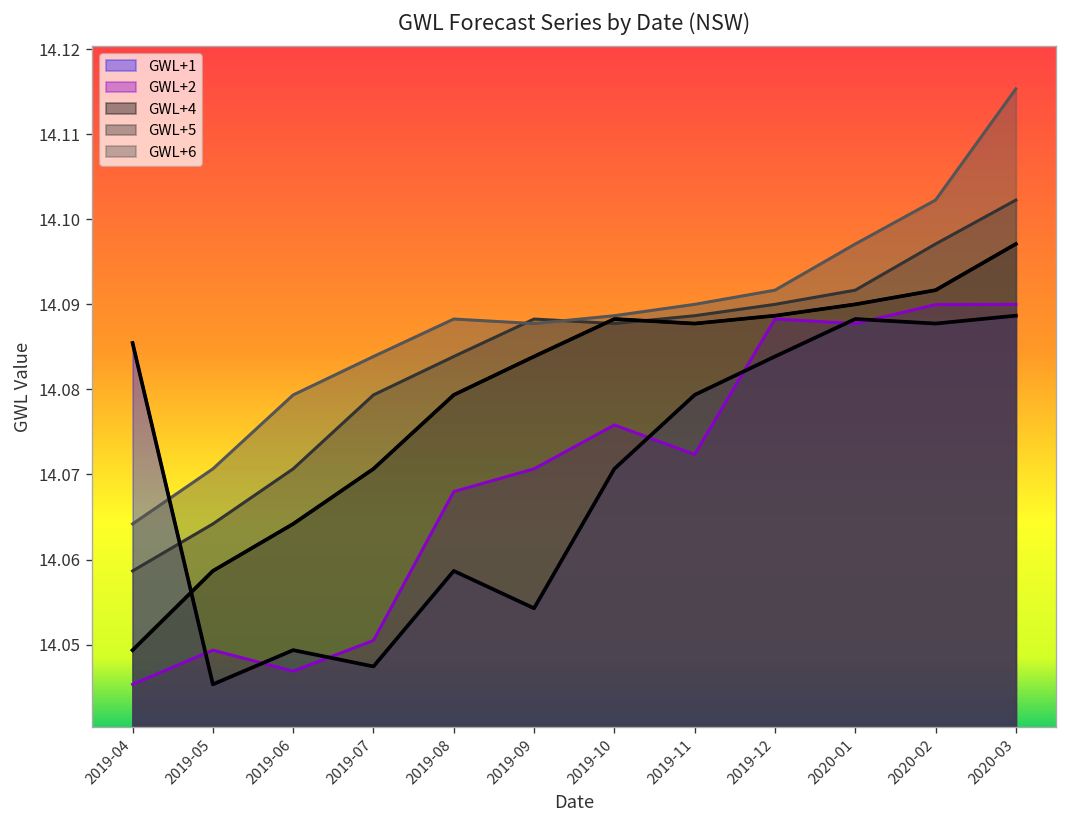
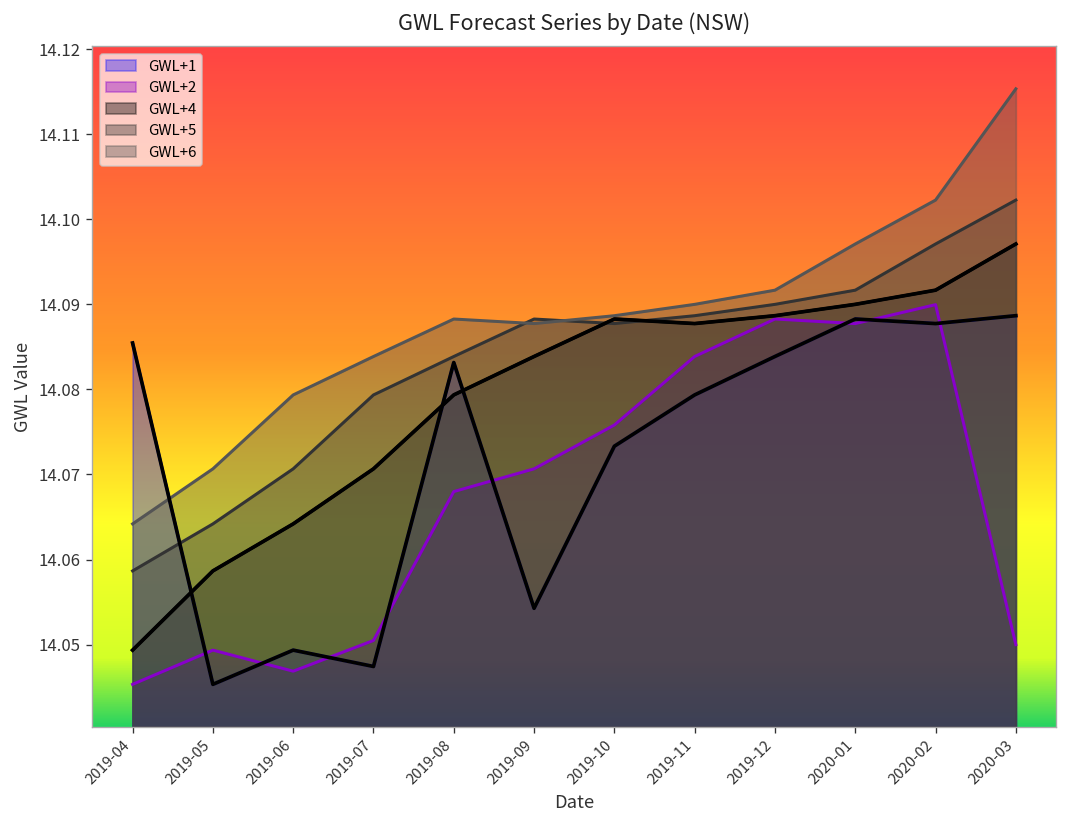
GWL+1, 2019-08: 14.059 -> 14.083
GWL+1, 2019-10: 14.071 -> 14.073
GWL+2, 2019-11: 14.072 -> 14.084
GWL+2, 2020-03: 14.09 -> 14.05
